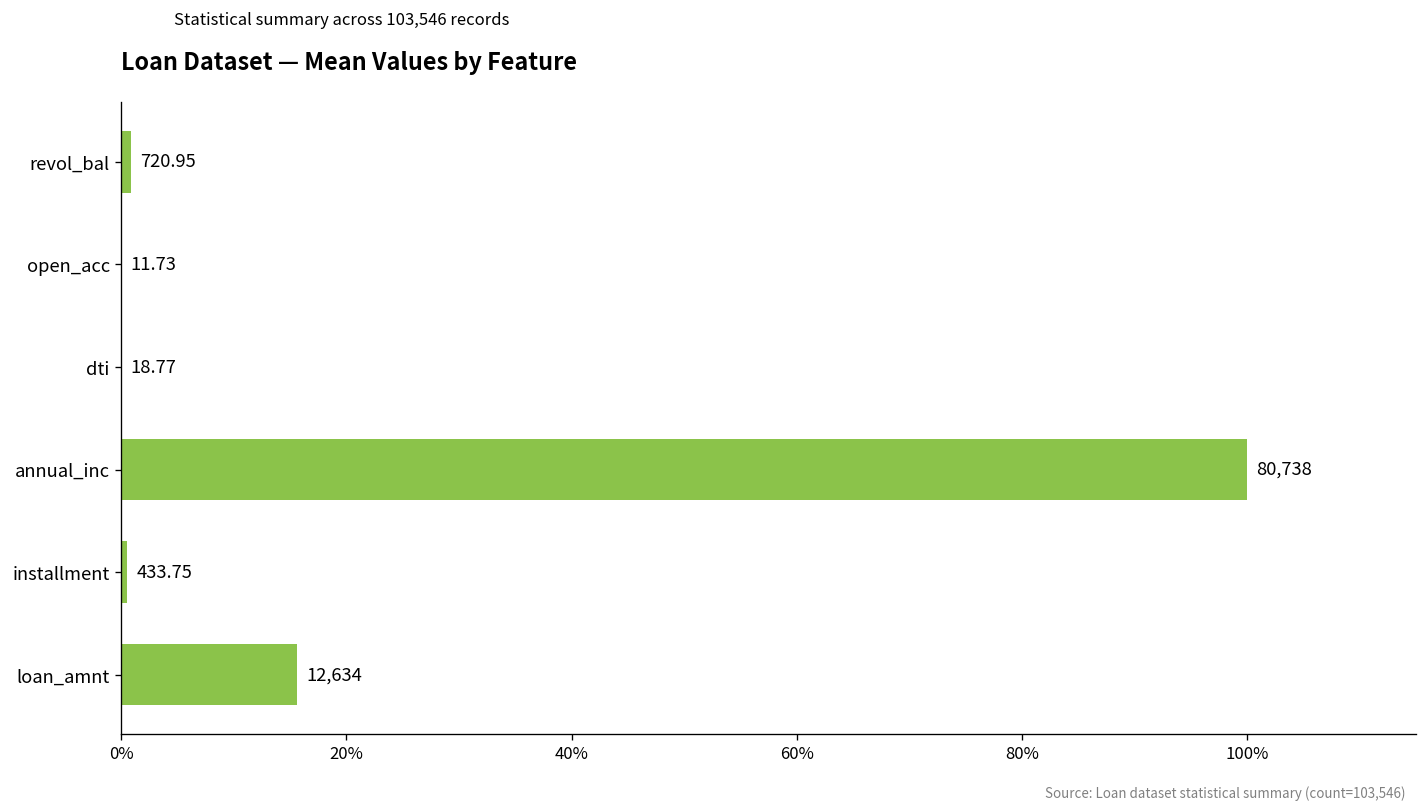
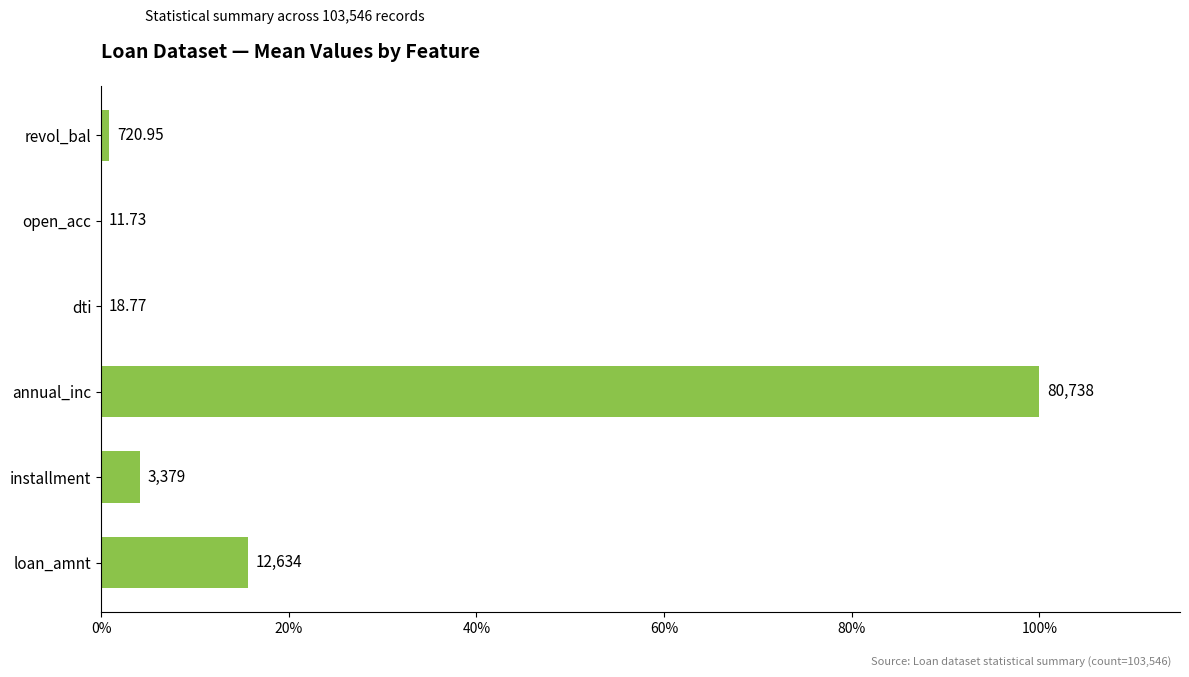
installment: 433.75 -> 3,379
